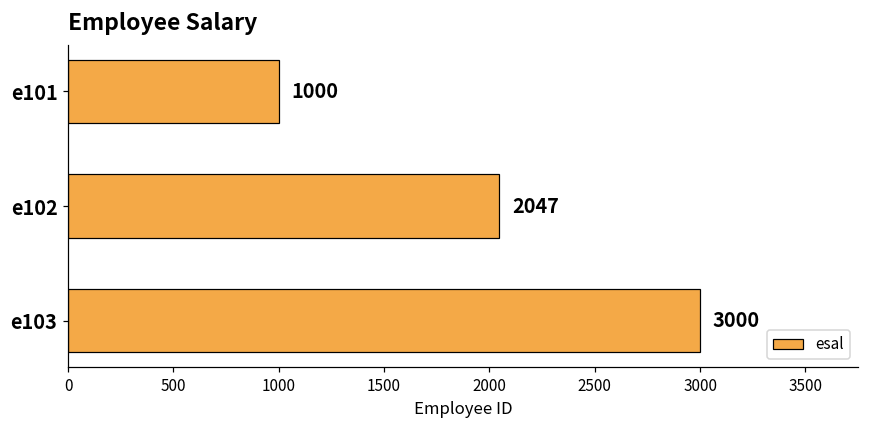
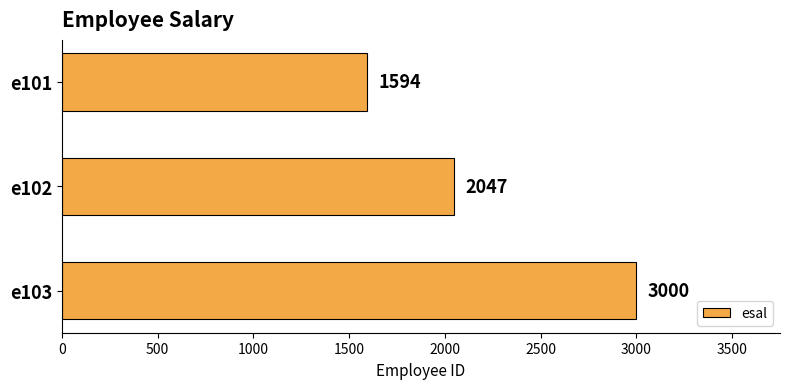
e101: 1000 -> 1594
